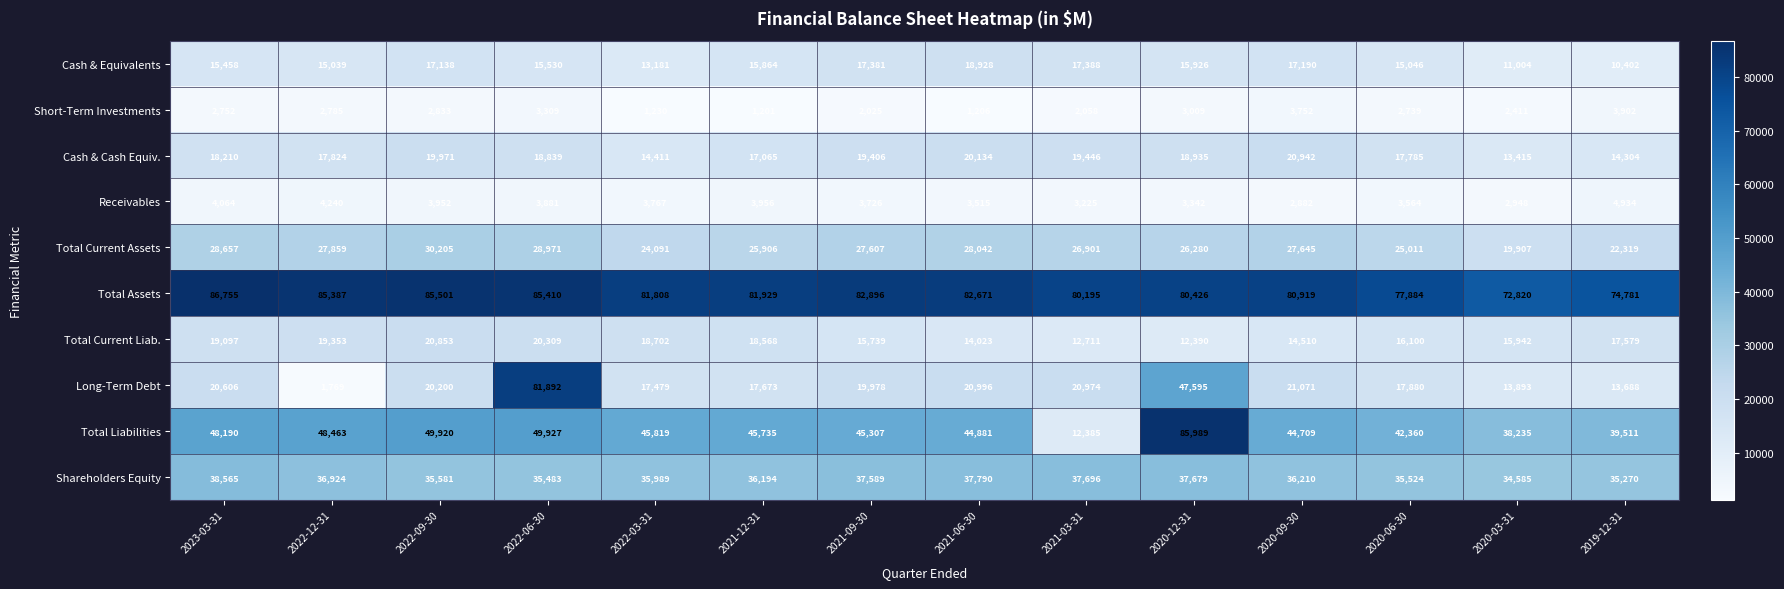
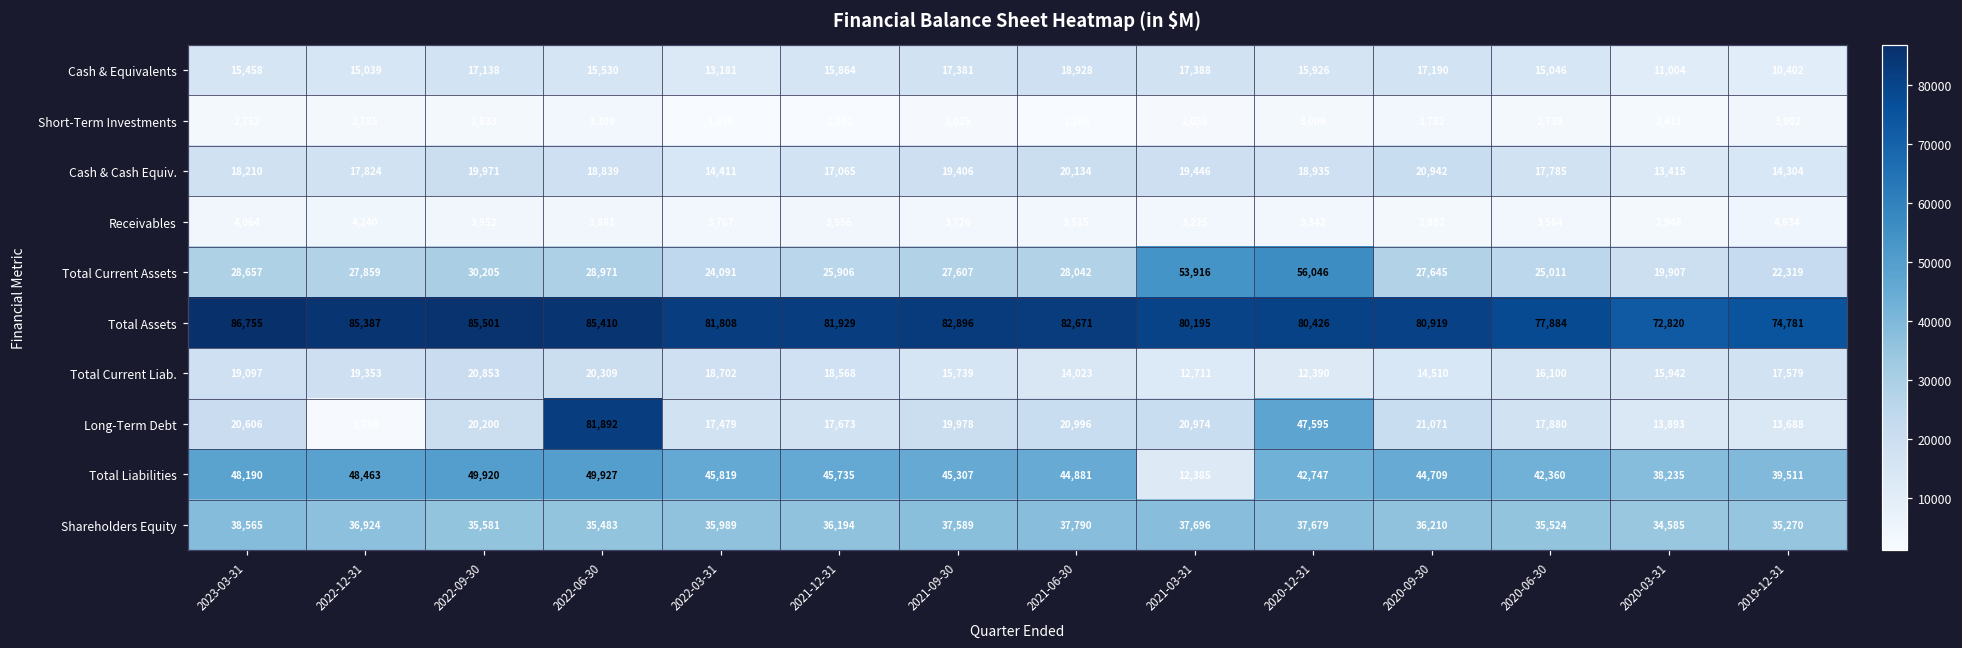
Total Current Assets, 2021-03-31: 26,901 -> 53,916
Total Current Assets, 2020-12-31: 26,280 -> 56,046
Total Liabilities, 2020-12-31: 85,989 -> 42,747
